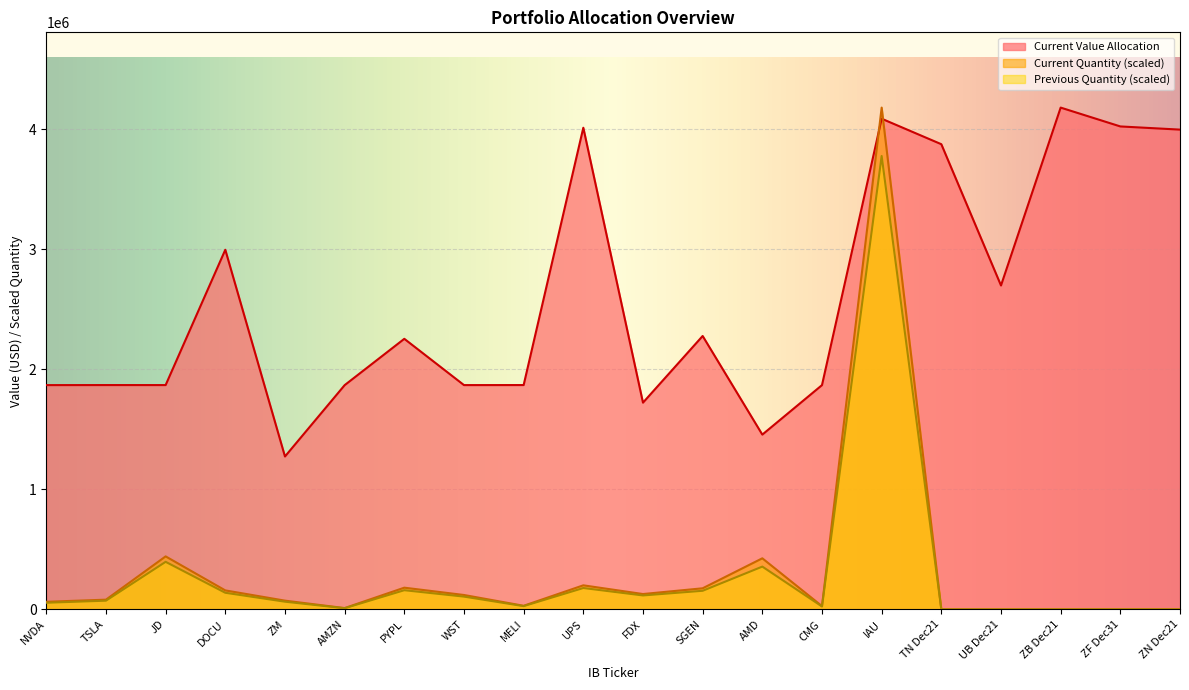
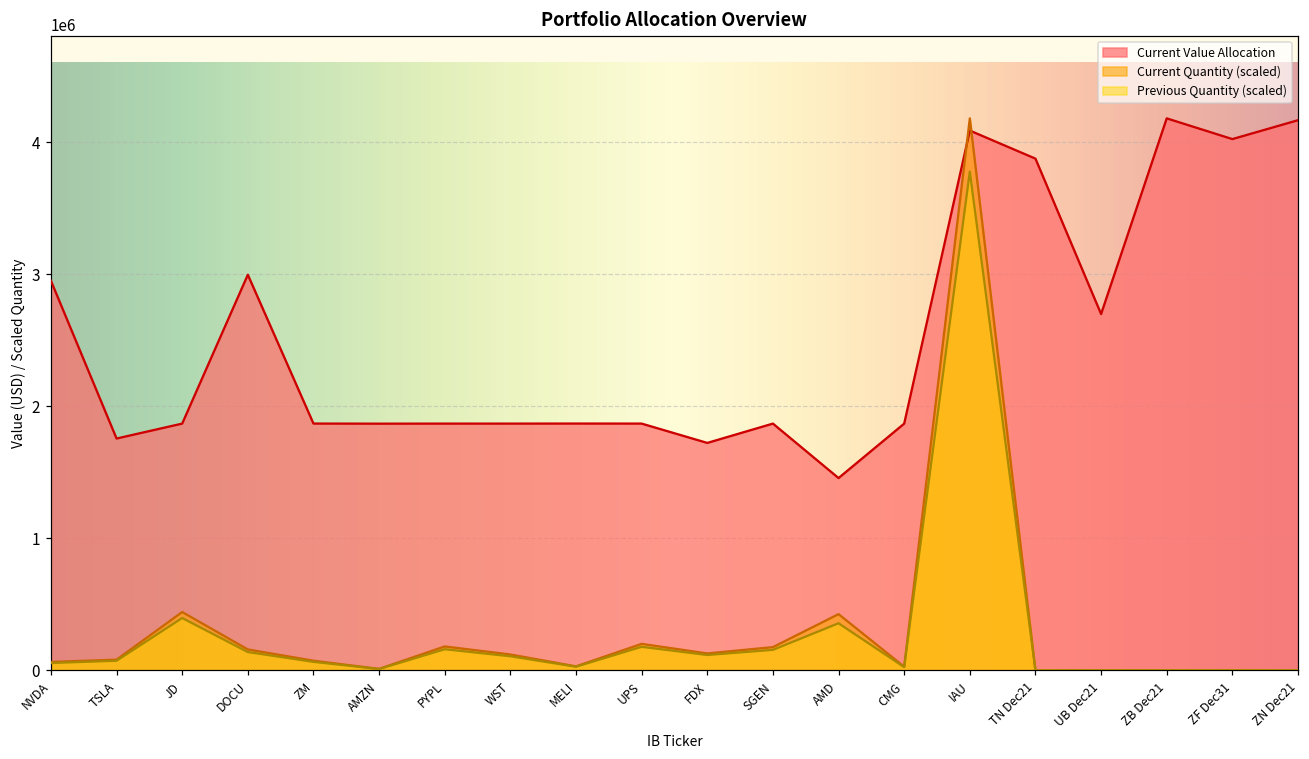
Current Value Allocation, NVDA: 1870000 -> 2950000
Current Value Allocation, TSLA: 1870000 -> 1760000
Current Value Allocation, ZM: 1270000 -> 1870000
Current Value Allocation, PYPL: 2250000 -> 1870000
Current Value Allocation, UPS: 4010000 -> 1870000
Current Value Allocation, SGEN: 2280000 -> 1870000
Current Value Allocation, ZN Dec21: 4000000 -> 4170000
